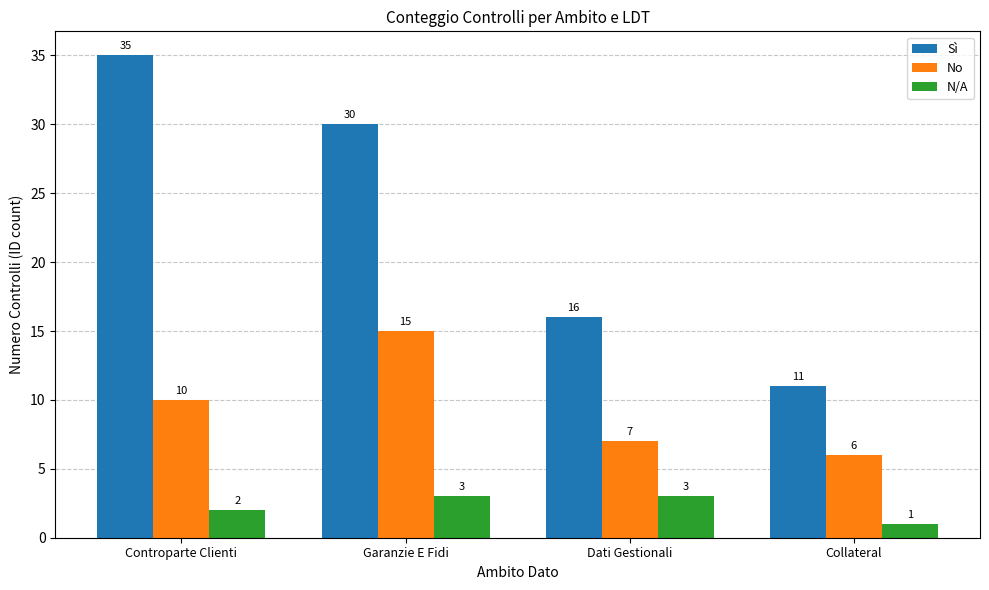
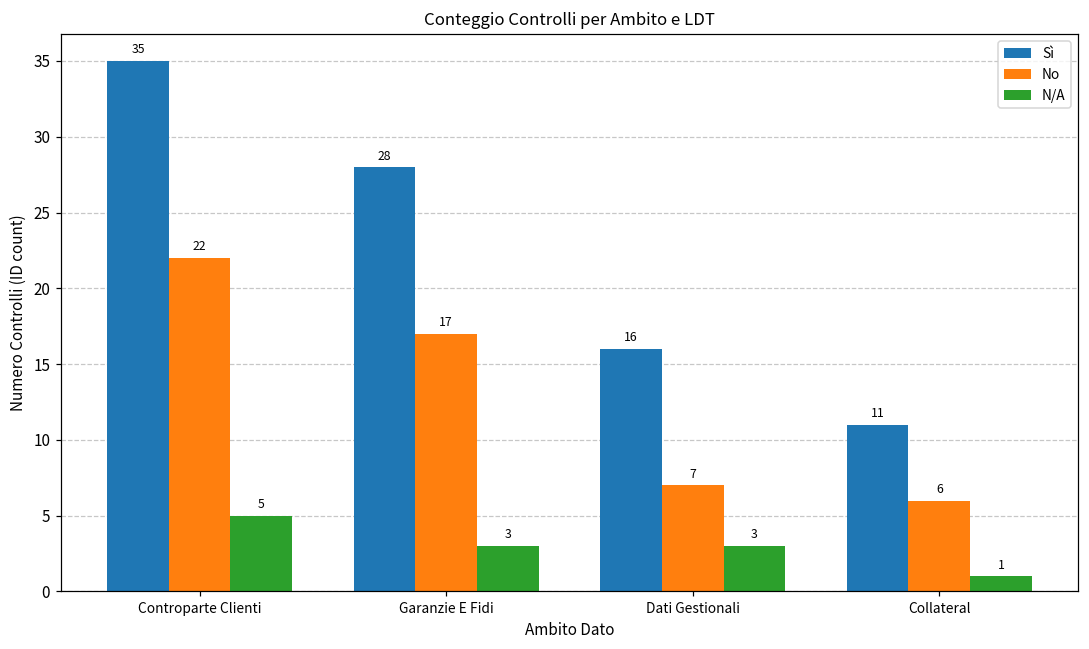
No, Controparte Clienti: 10 -> 22
N/A, Controparte Clienti: 2 -> 5
Sì, Garanzie E Fidi: 30 -> 28
No, Garanzie E Fidi: 15 -> 17
